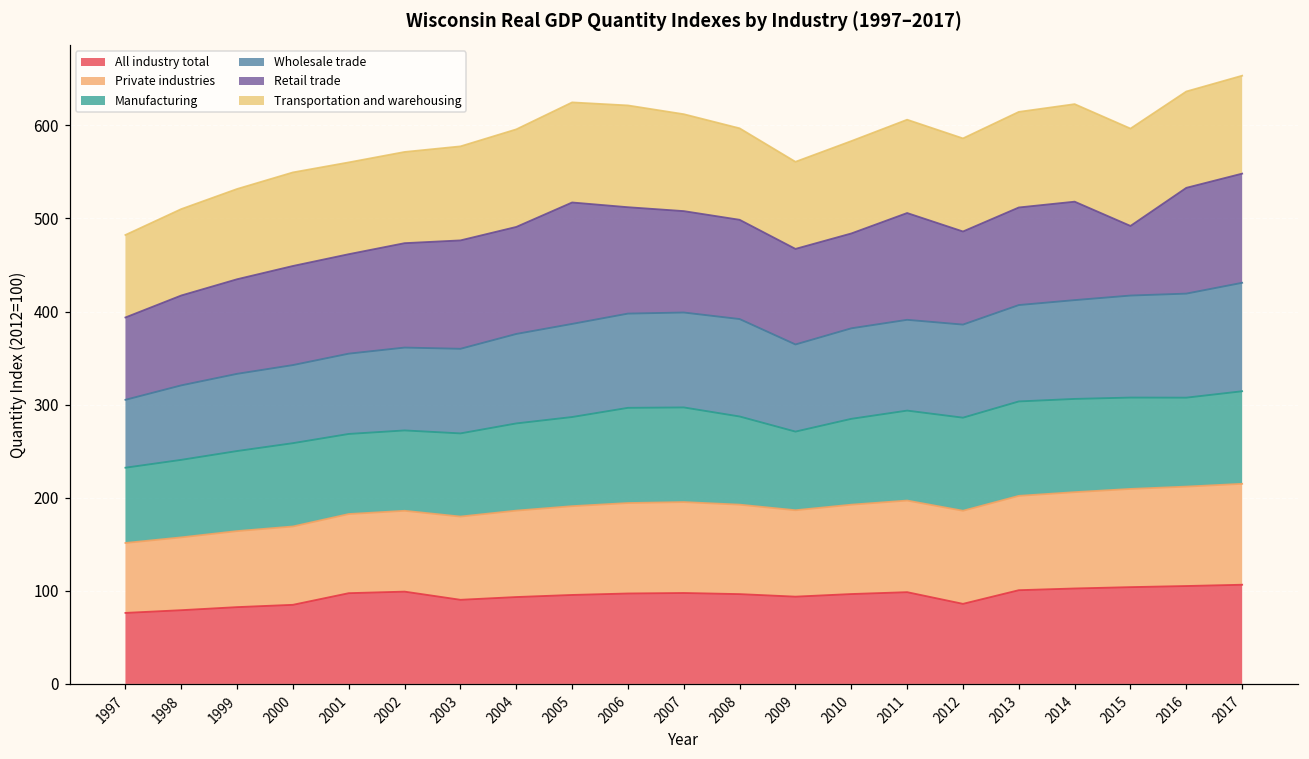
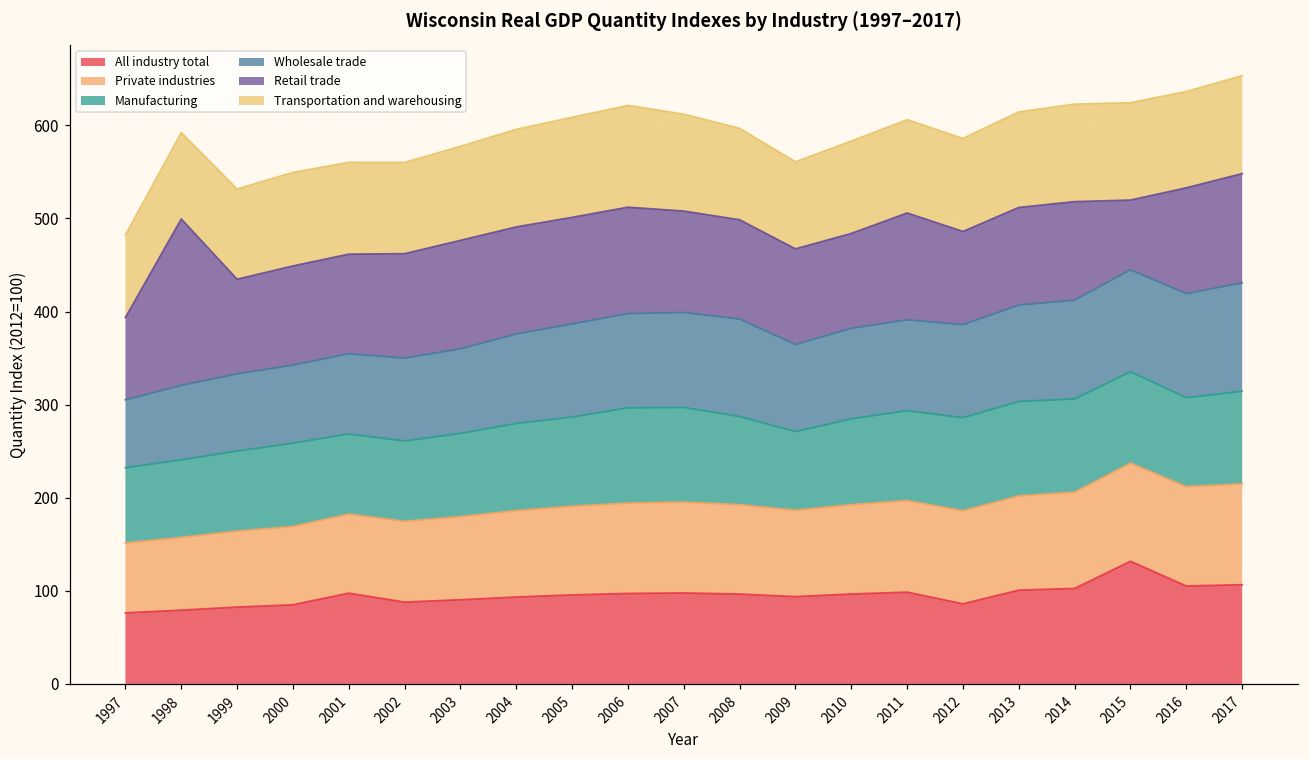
Retail trade, 1998: 100 -> 180
All industry total, 2002: 100 -> 90
Retail trade, 2005: 130 -> 110
All industry total, 2015: 100 -> 130
